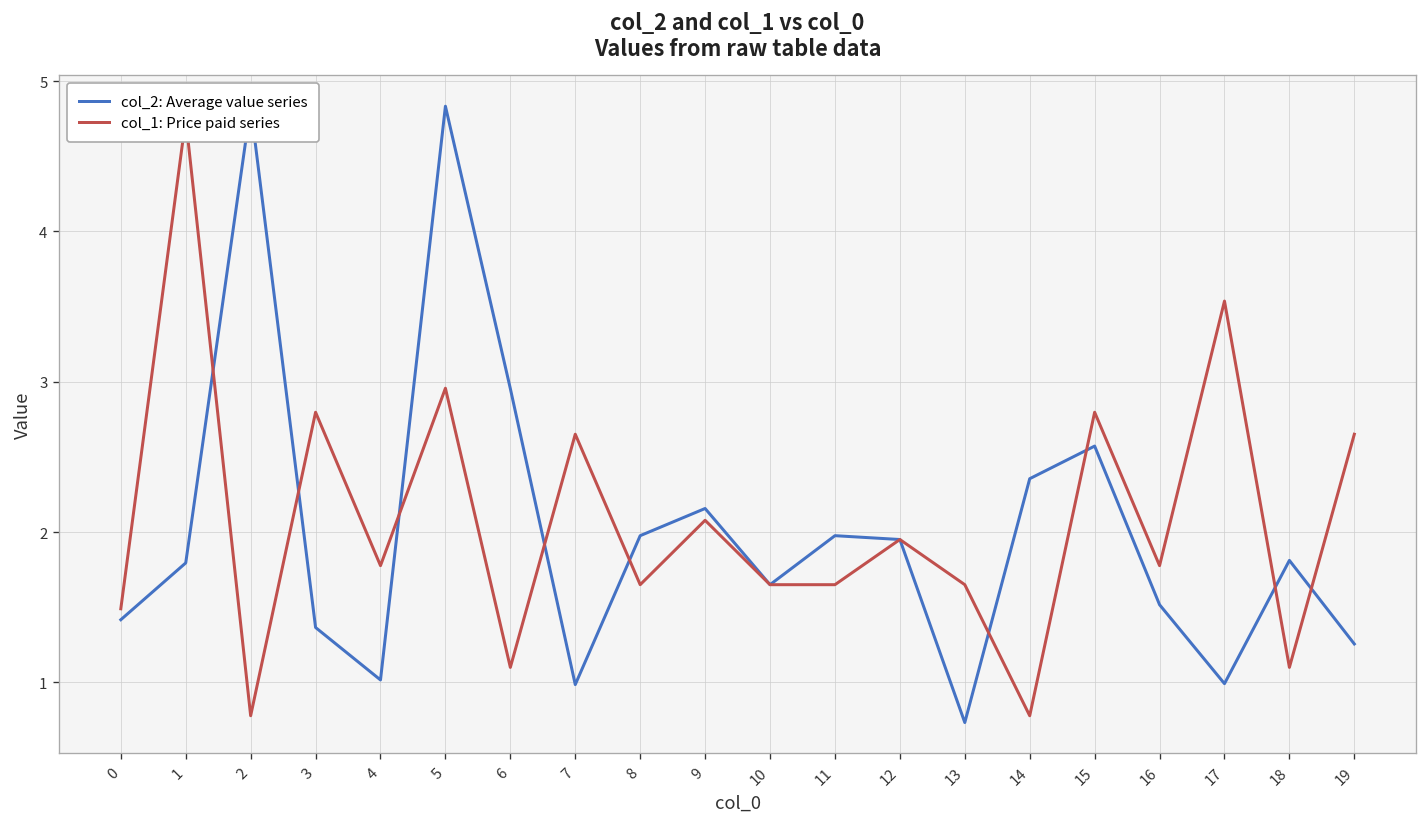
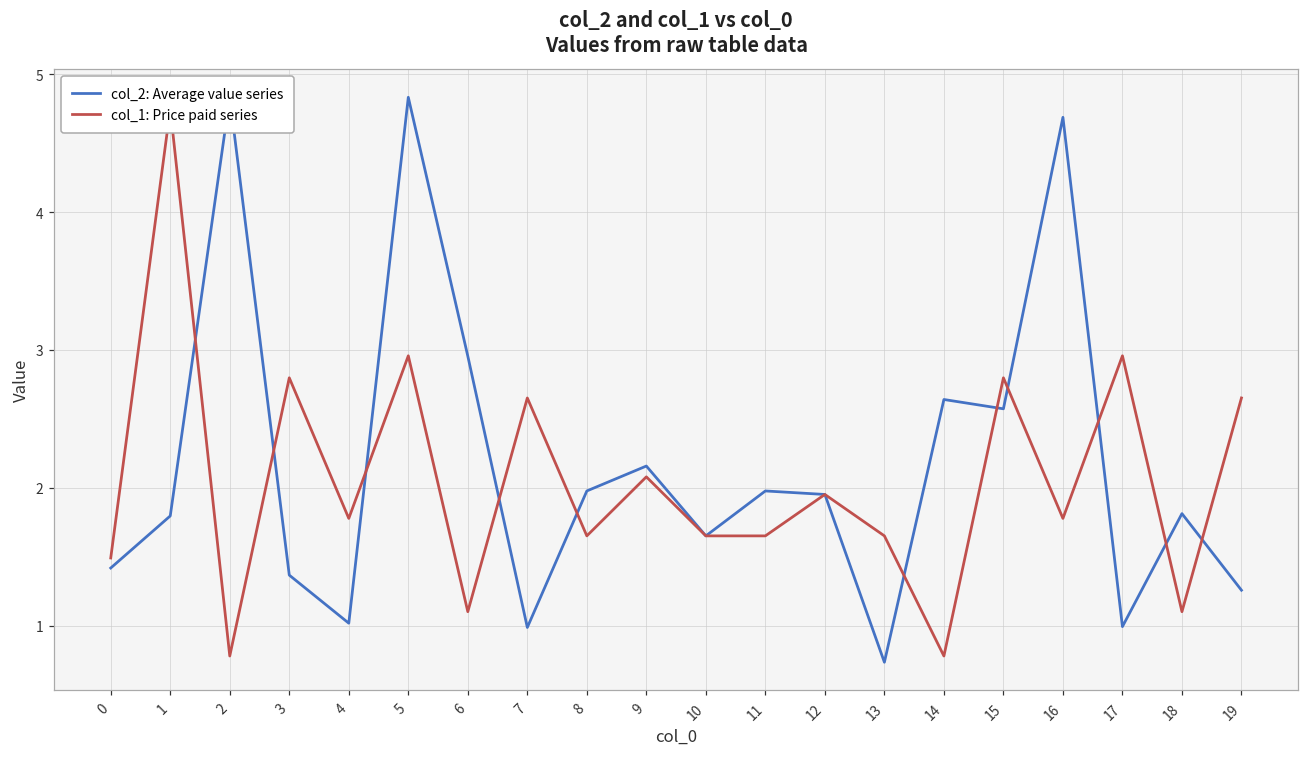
col_2: Average value series, 14: 2.36 -> 2.64
col_2: Average value series, 16: 1.52 -> 4.69
col_1: Price paid series, 17: 3.54 -> 2.96
